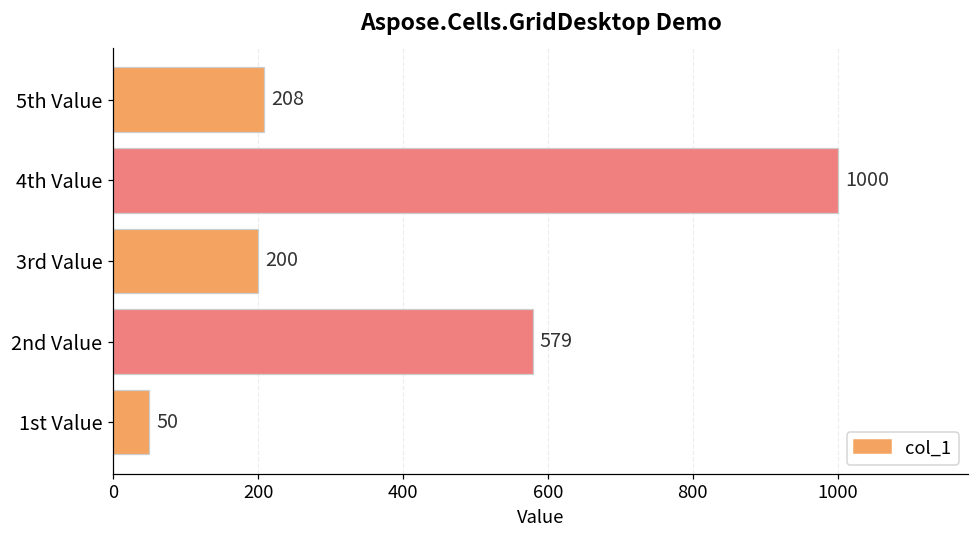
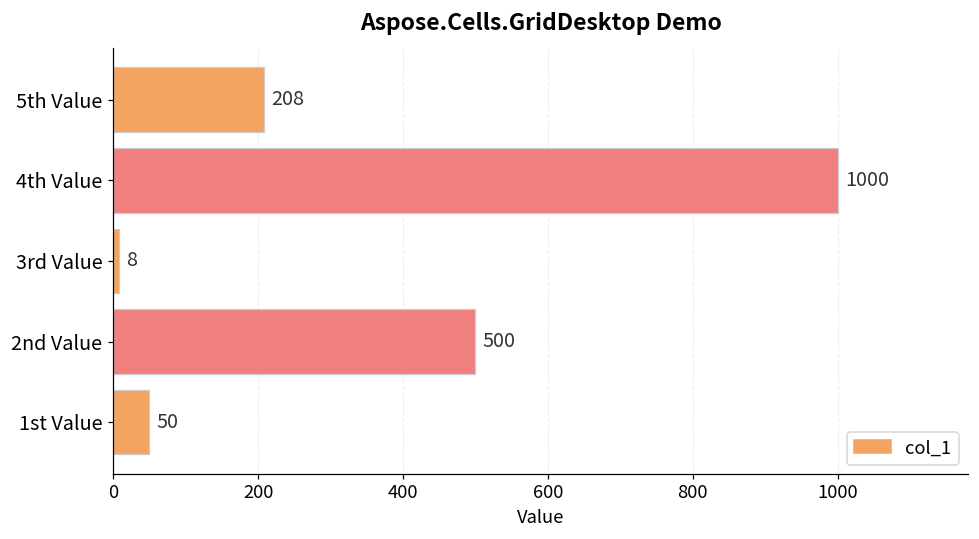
3rd Value: 200 -> 8
2nd Value: 579 -> 500
